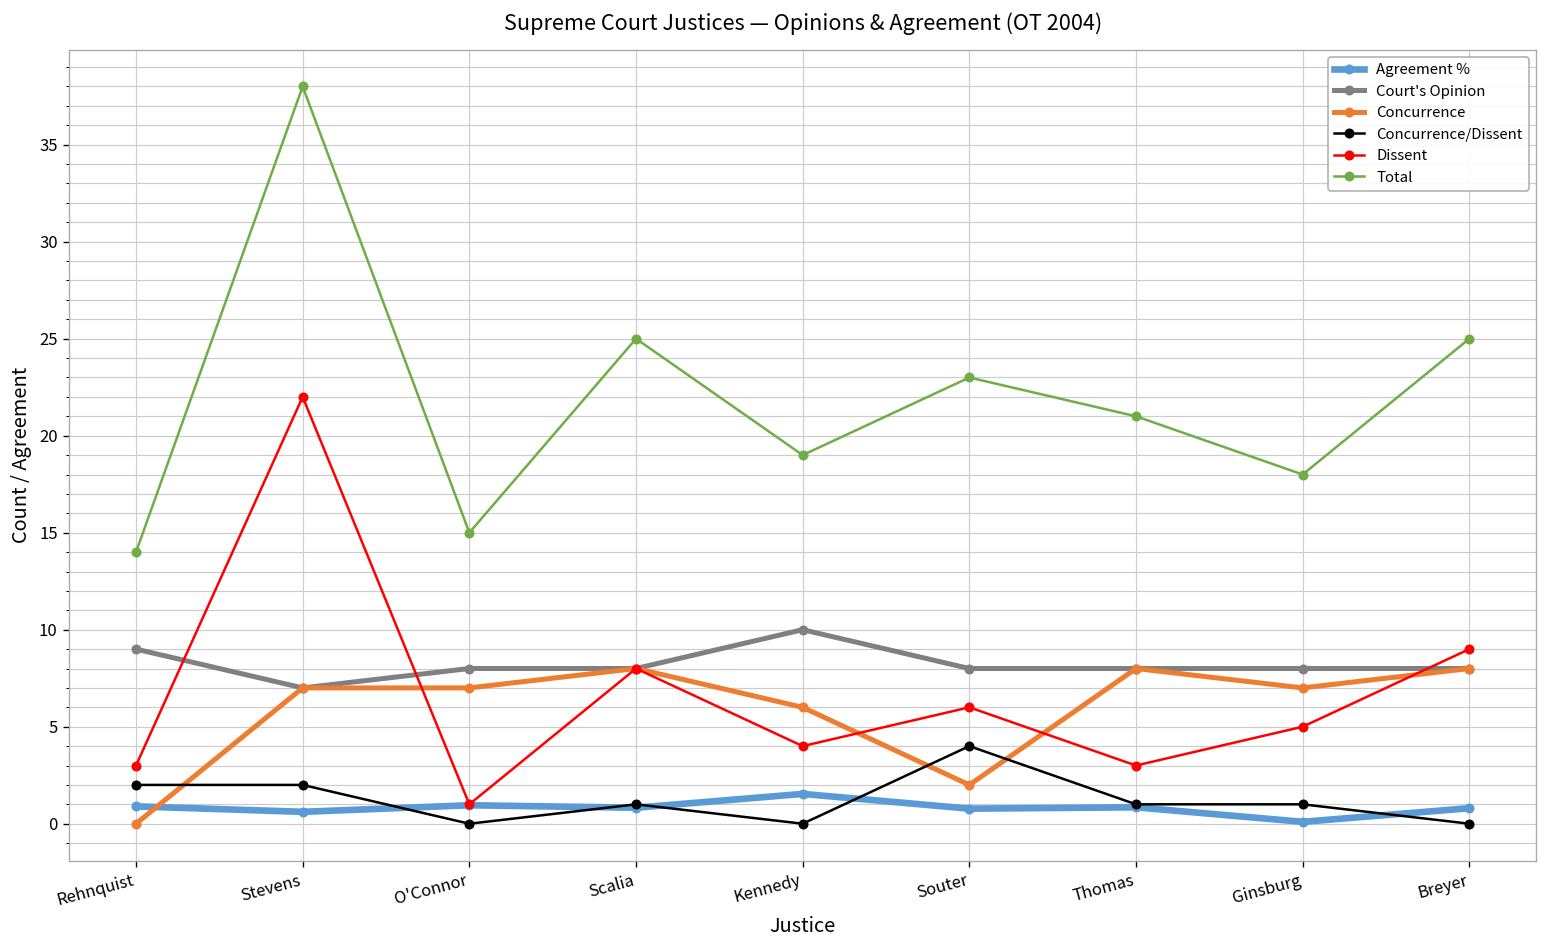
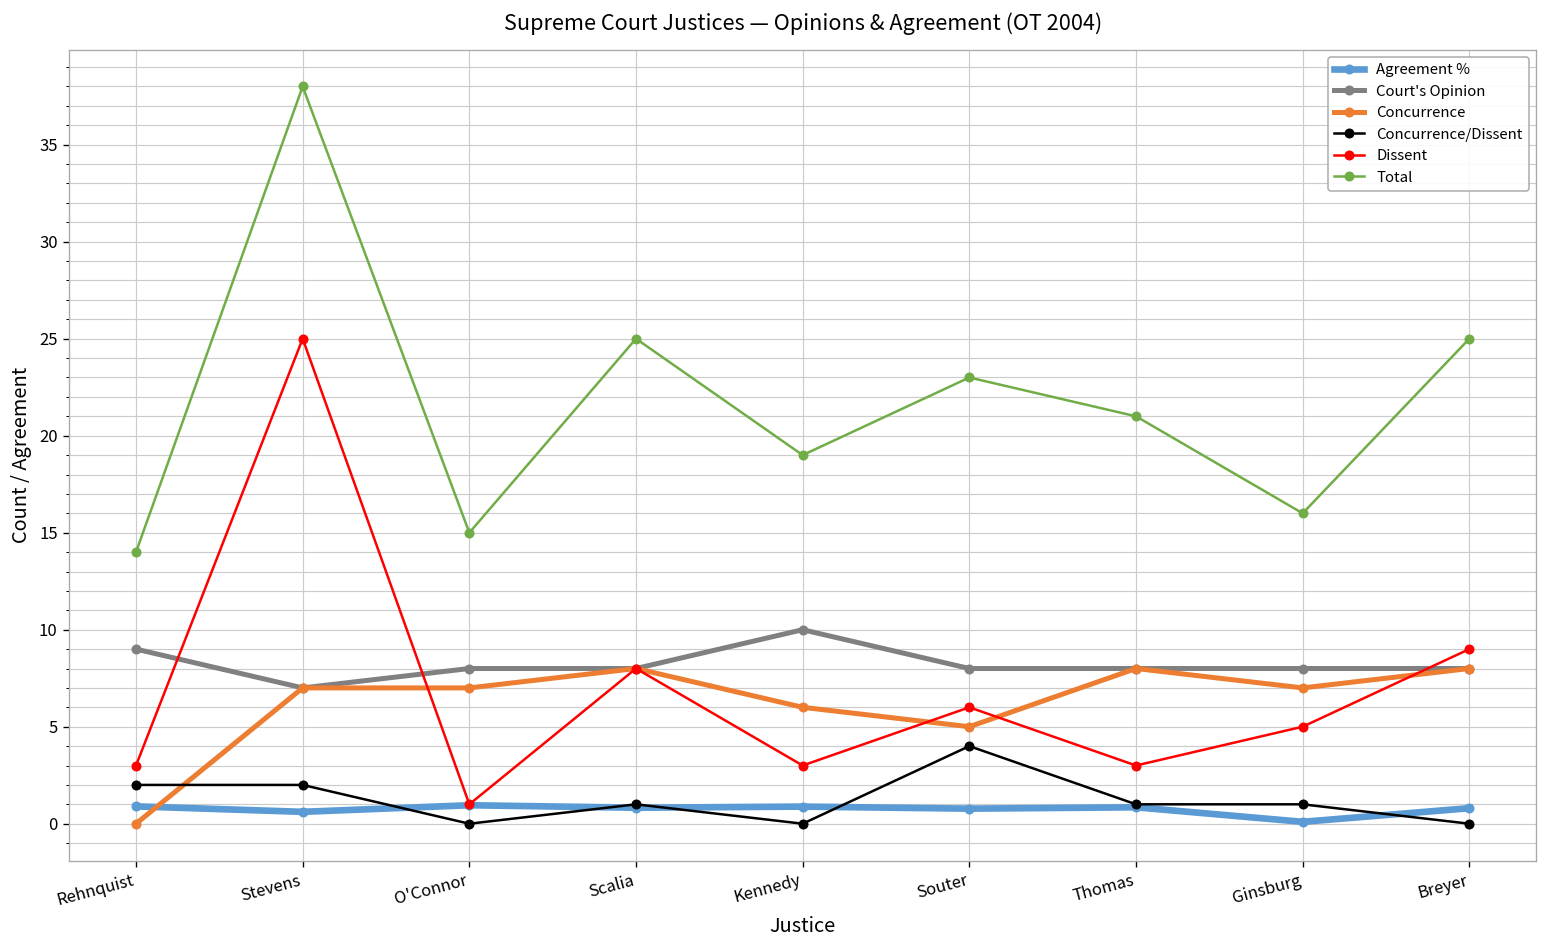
Dissent, Stevens: 22 -> 25
Agreement %, Kennedy: 1.5 -> 0.9
Dissent, Kennedy: 4 -> 3
Concurrence, Souter: 2 -> 5
Total, Ginsburg: 18 -> 16
